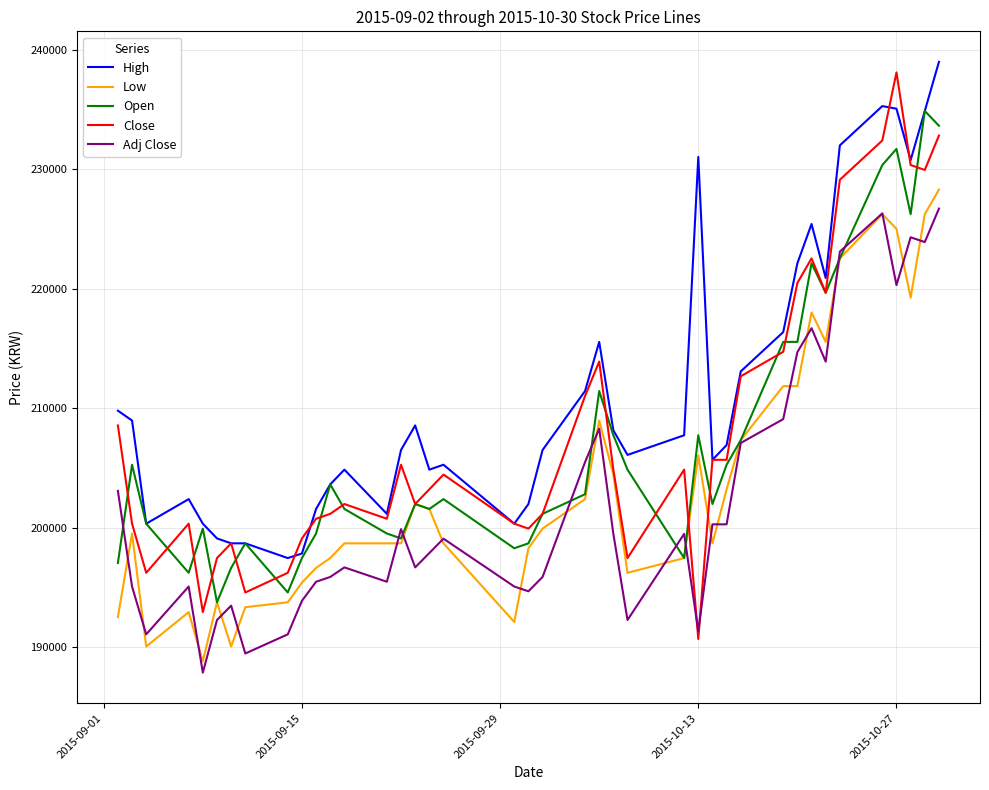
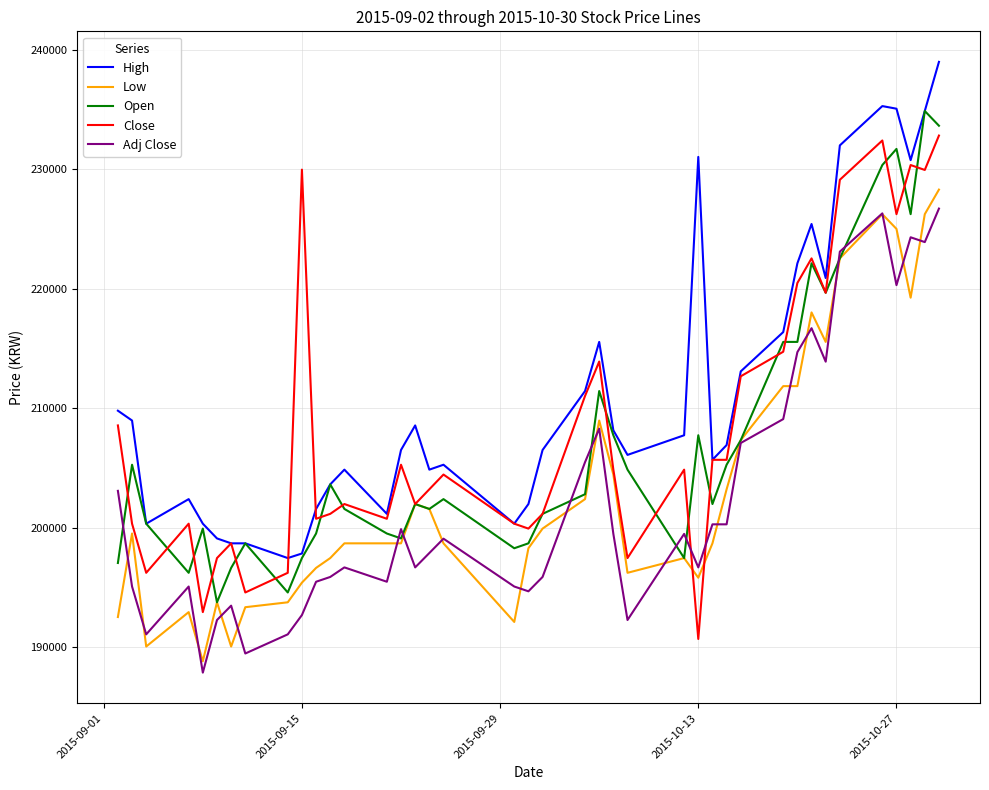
Close, 2015-09-15: 199100 -> 230000
Adj Close, 2015-09-15: 193900 -> 192700
Low, 2015-10-13: 206000 -> 195800
Adj Close, 2015-10-13: 191300 -> 196700
Close, 2015-10-27: 238100 -> 226200
